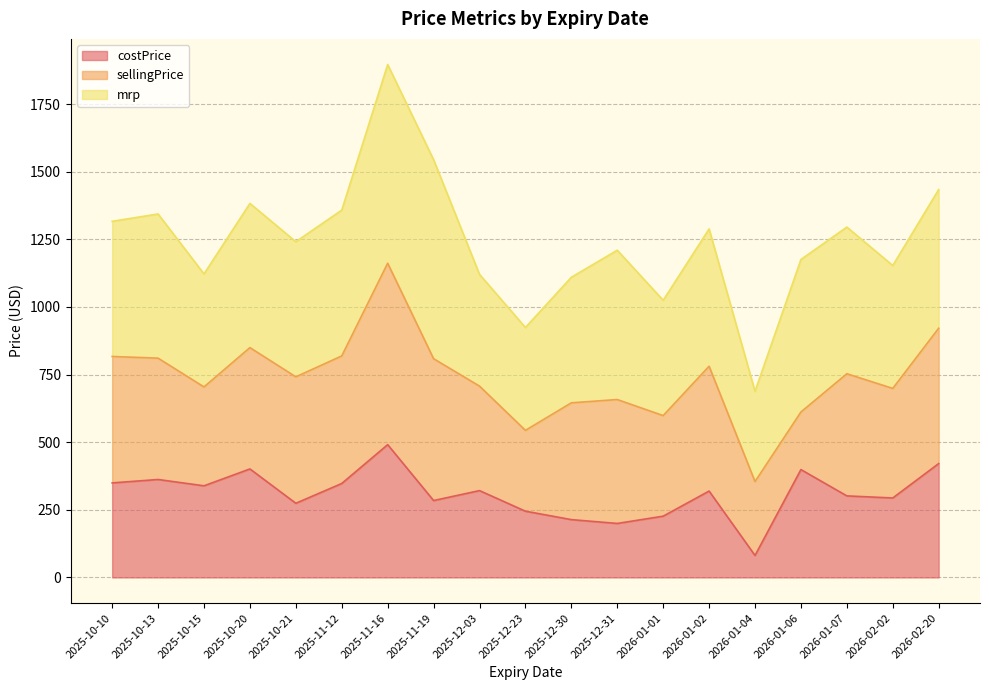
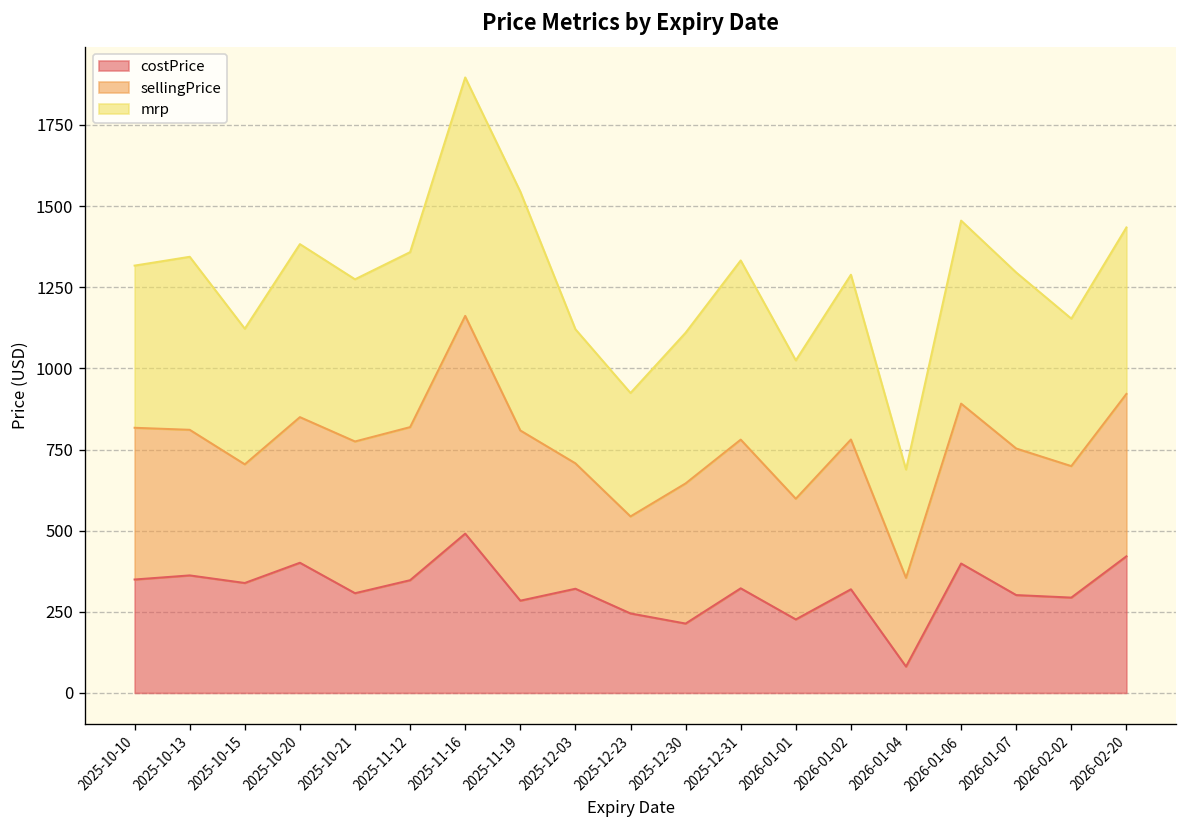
costPrice, 2025-10-21: 270 -> 310
costPrice, 2025-12-31: 200 -> 320
sellingPrice, 2026-01-06: 210 -> 490
